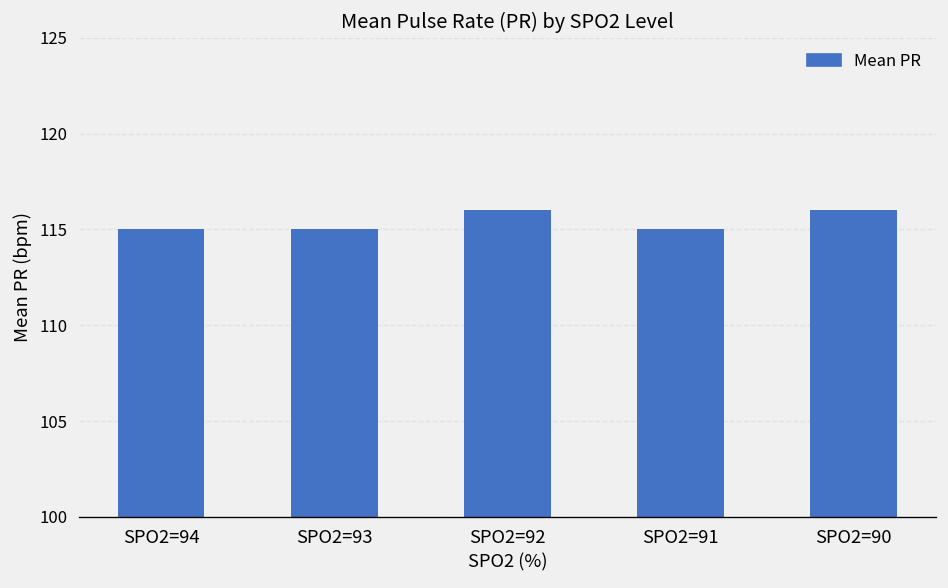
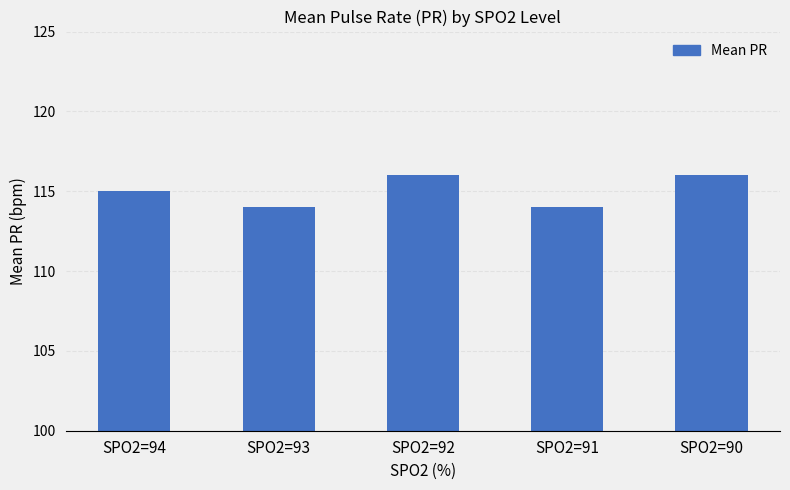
SPO2=93: 115 -> 114
SPO2=91: 115 -> 114
